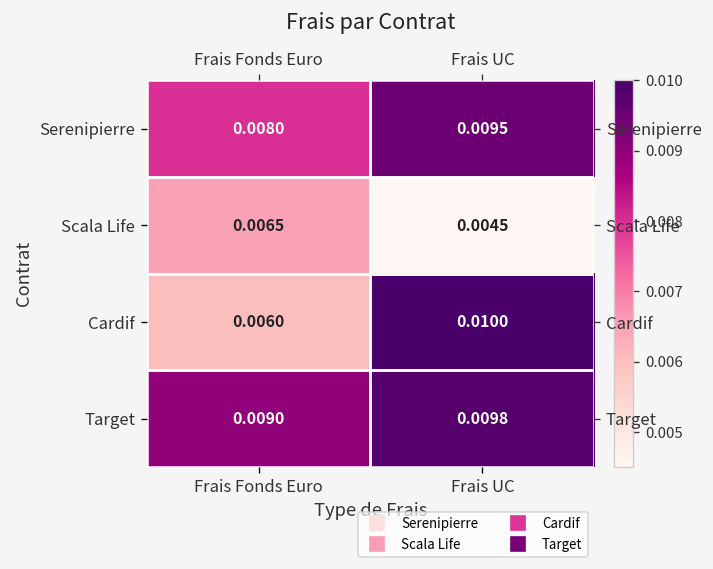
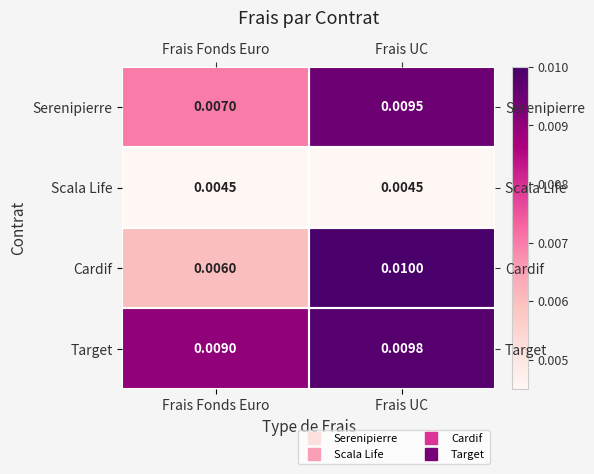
Serenipierre, Frais Fonds Euro: 0.0080 -> 0.0070
Scala Life, Frais Fonds Euro: 0.0065 -> 0.0045
